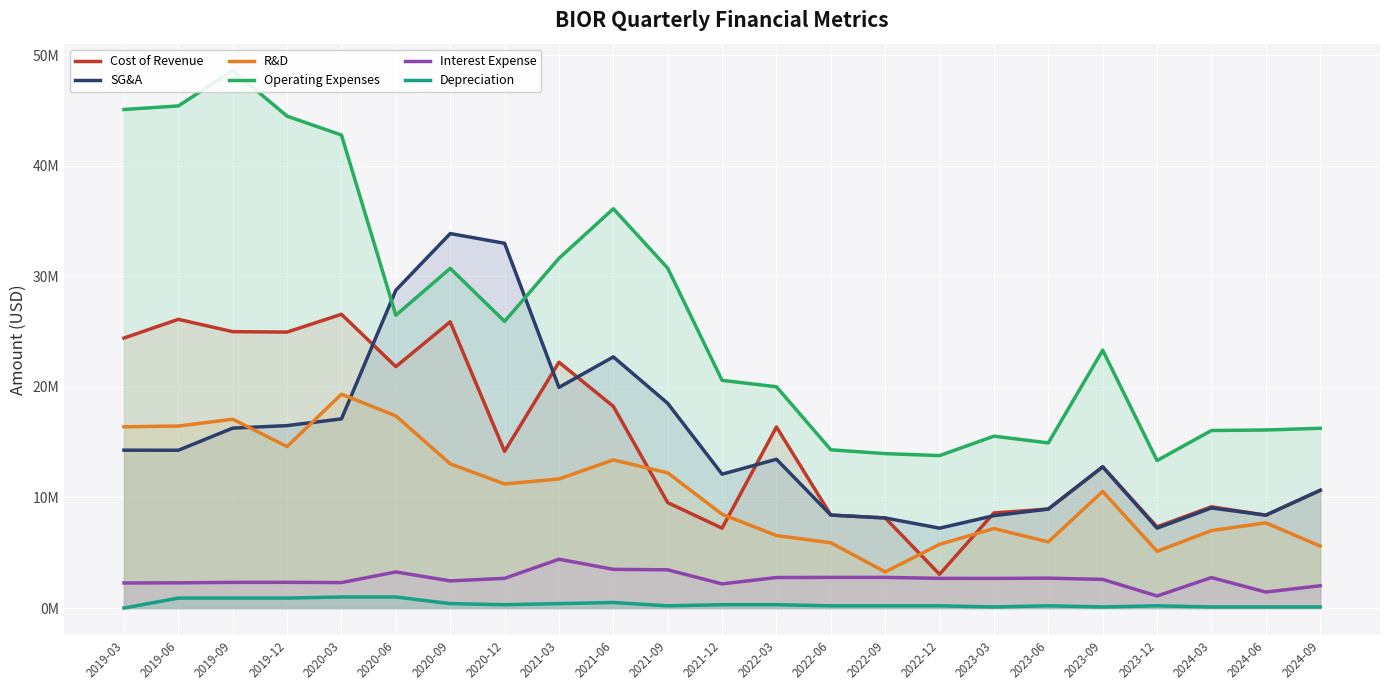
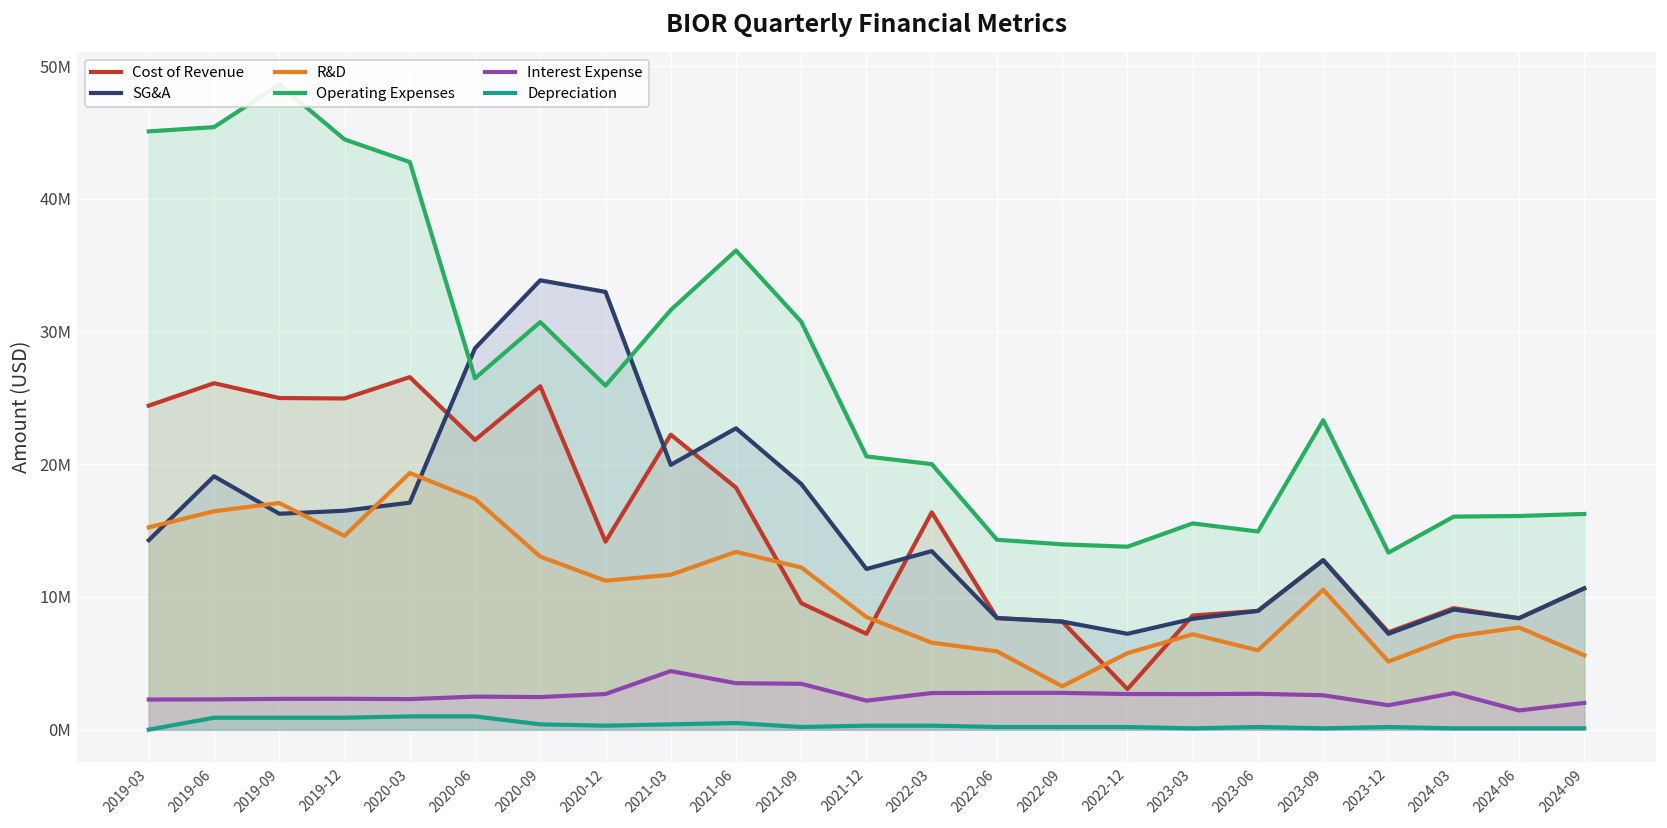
R&D, 2019-03: 16400000 -> 15200000
SG&A, 2019-06: 14300000 -> 19100000
Interest Expense, 2020-06: 3300000 -> 2500000
Interest Expense, 2023-12: 1100000 -> 1800000
